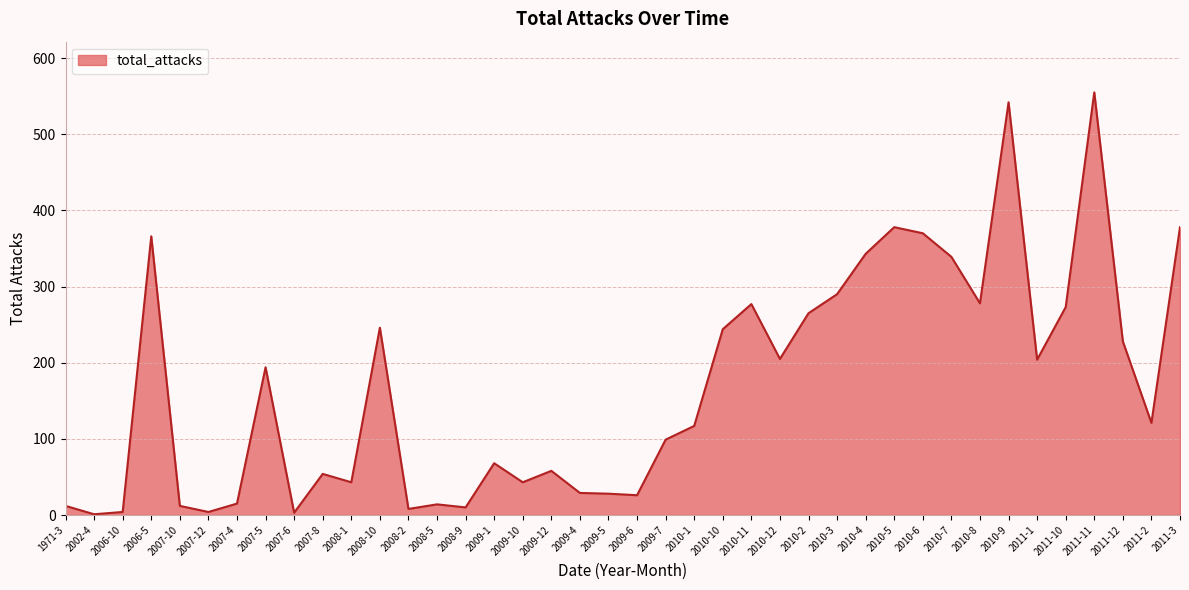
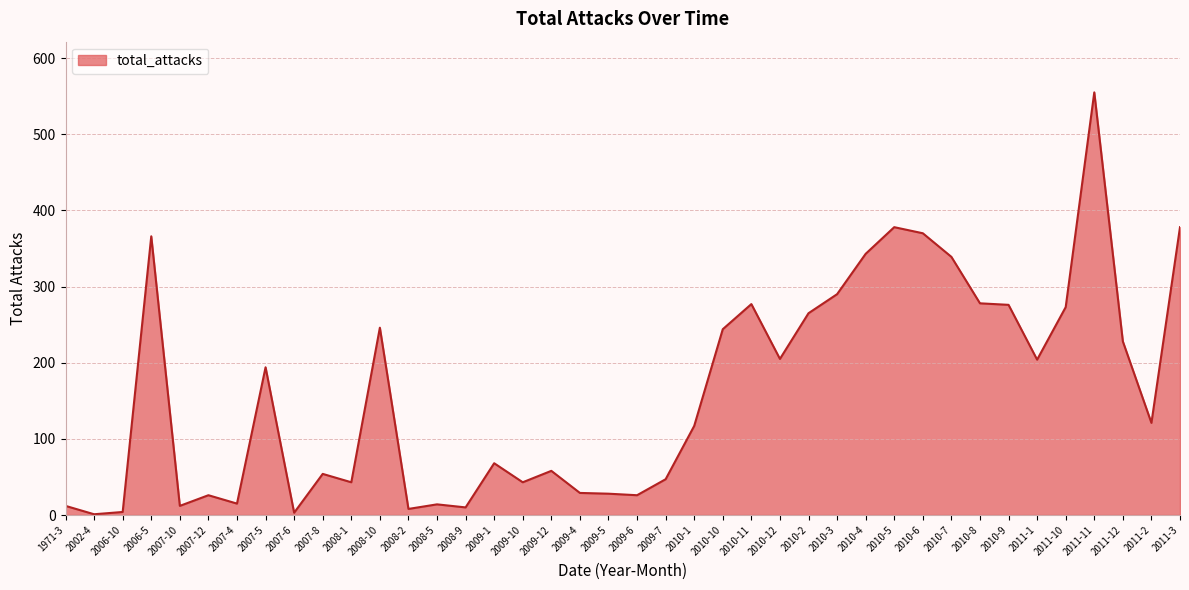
2007-12: 0 -> 30
2009-7: 100 -> 50
2010-9: 540 -> 280
